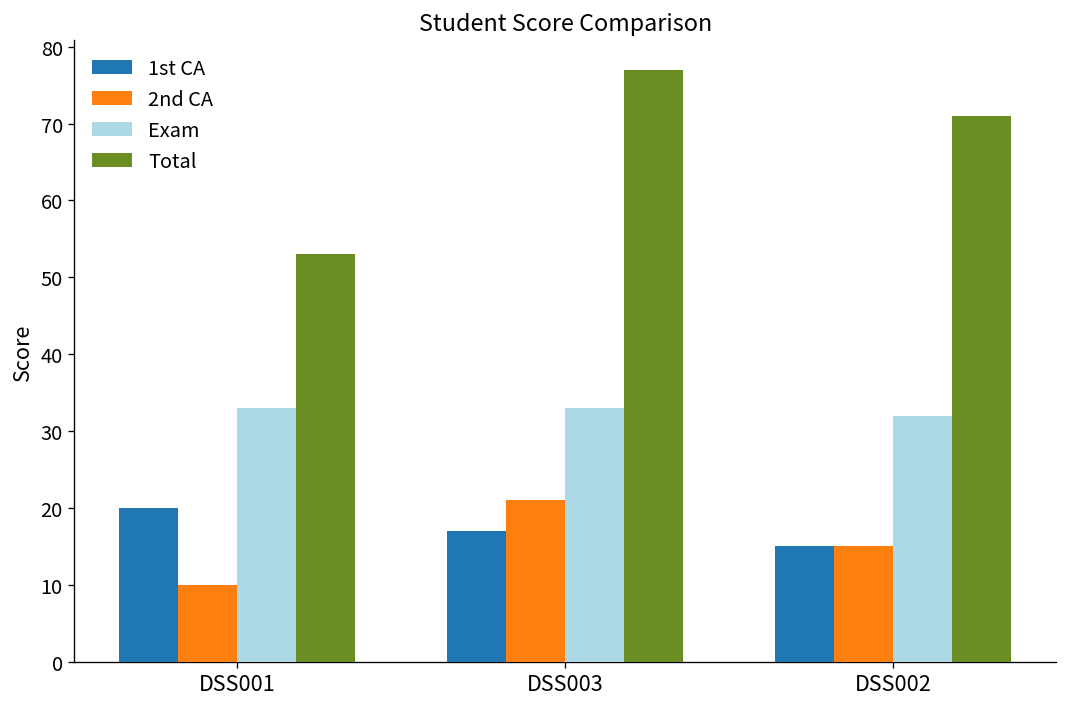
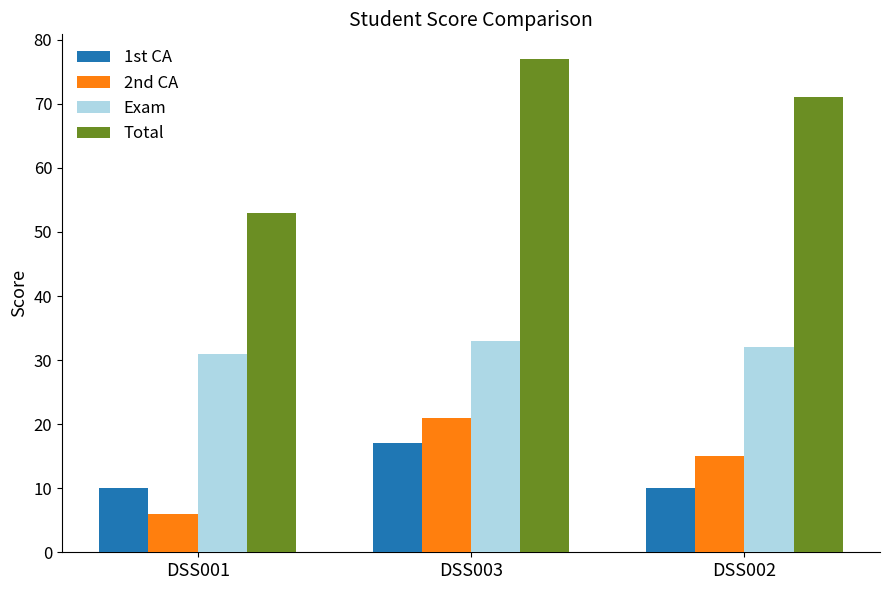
1st CA, DSS001: 20 -> 10
2nd CA, DSS001: 10 -> 6
Exam, DSS001: 33 -> 31
1st CA, DSS002: 15 -> 10
